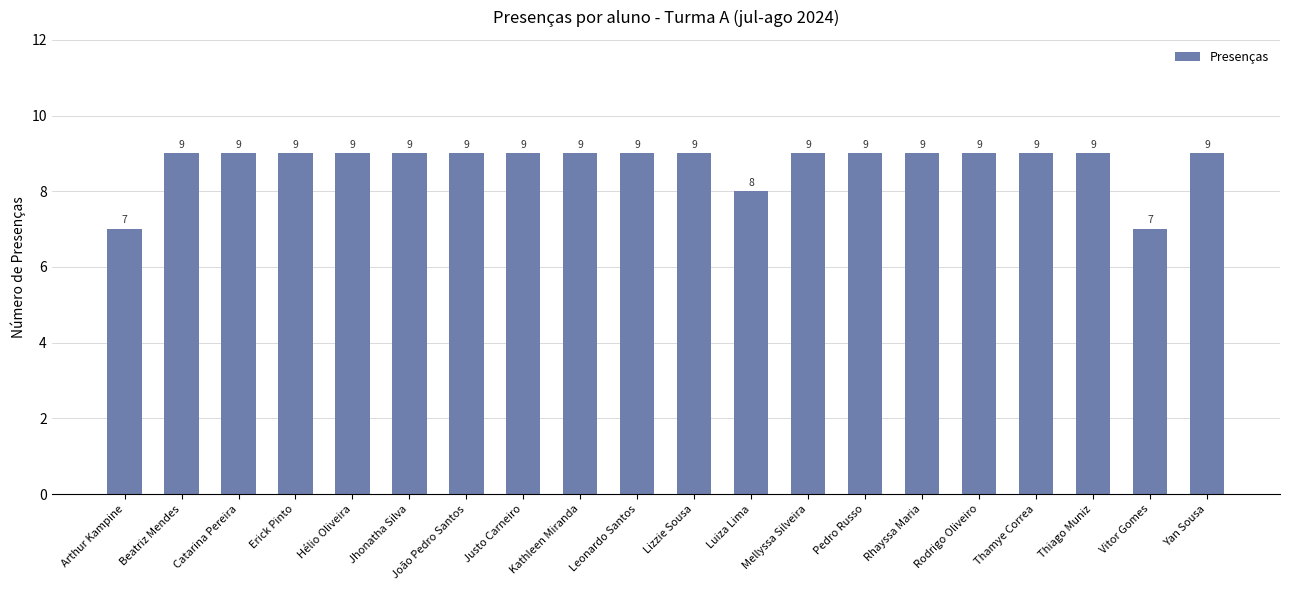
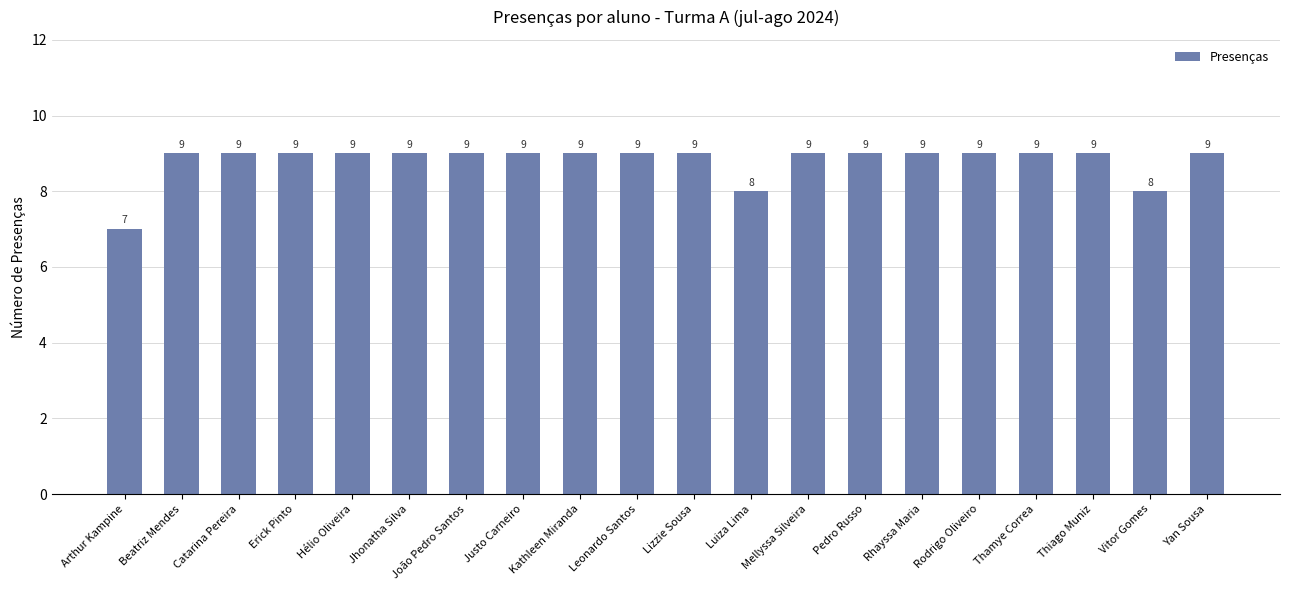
Vitor Gomes: 7 -> 8
